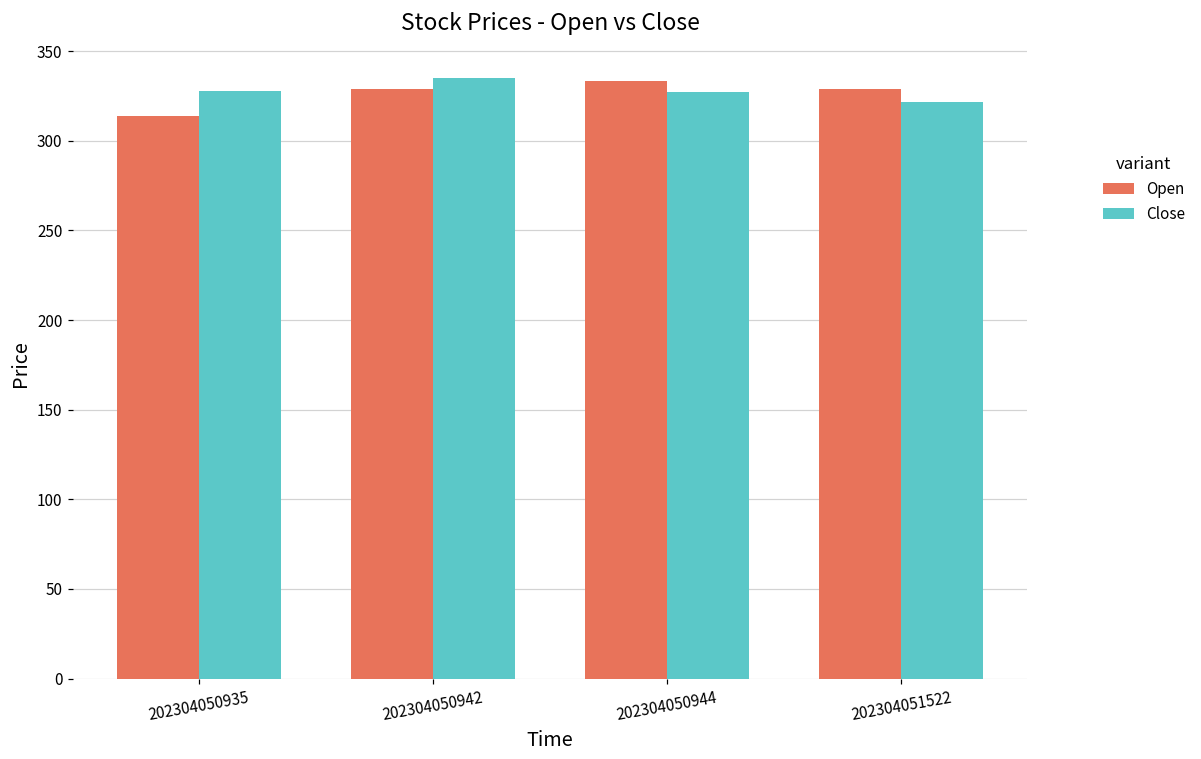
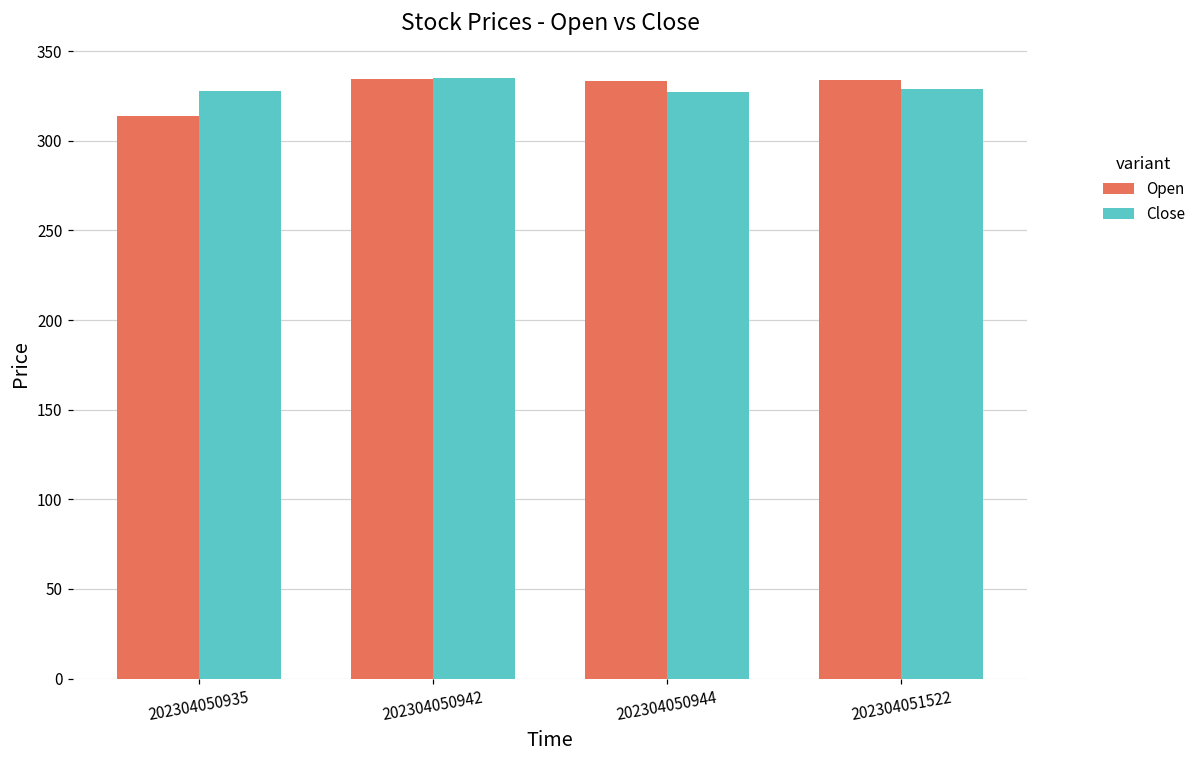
Open, 202304050942: 329 -> 334
Open, 202304051522: 329 -> 334
Close, 202304051522: 322 -> 329
